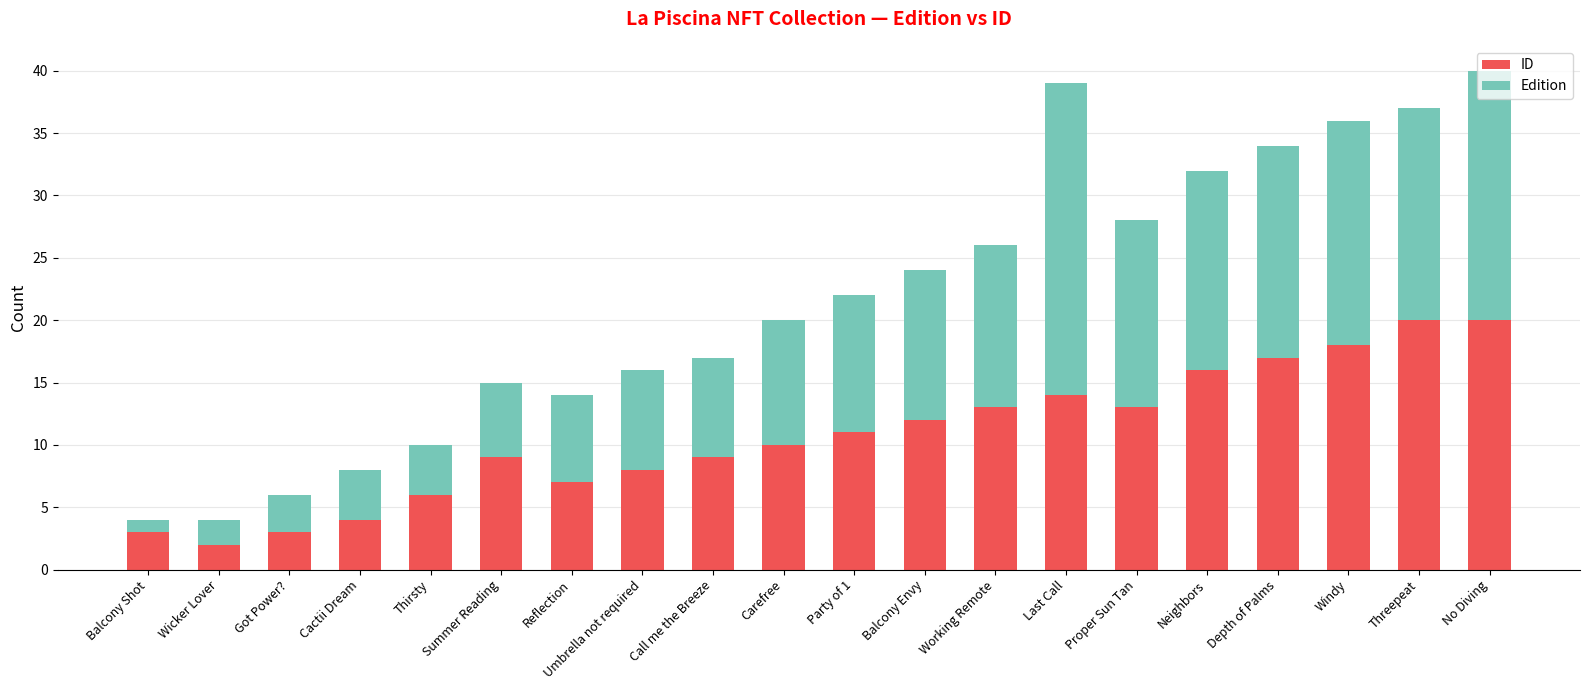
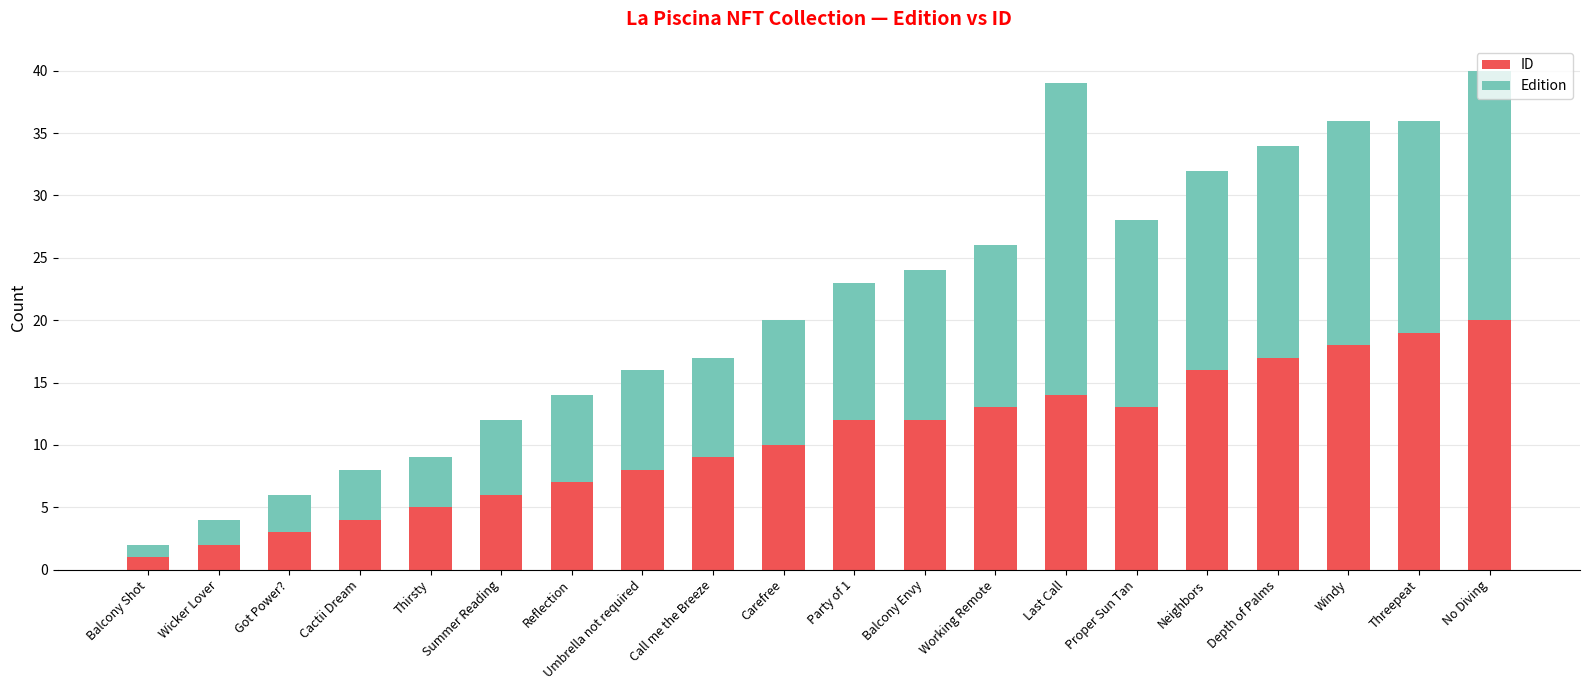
ID, Balcony Shot: 3 -> 1
ID, Thirsty: 6 -> 5
ID, Summer Reading: 9 -> 6
ID, Party of 1: 11 -> 12
ID, Threepeat: 20 -> 19
